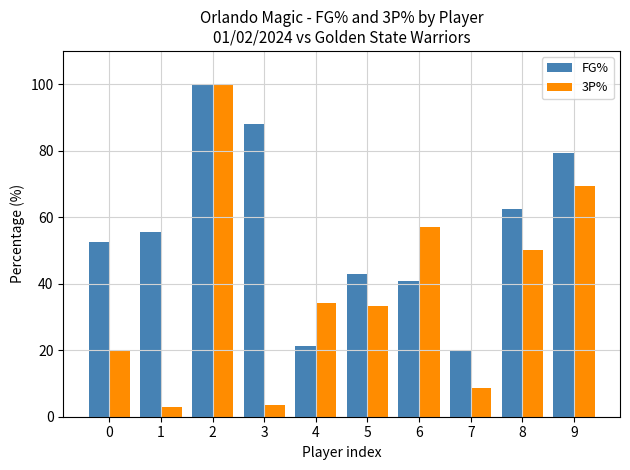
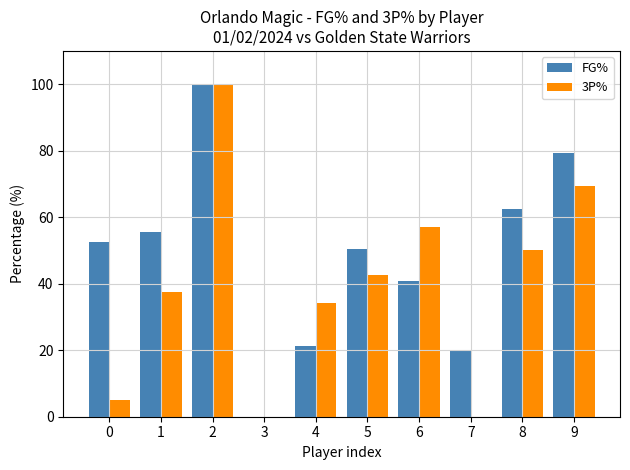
3P%, 0: 20 -> 5
3P%, 1: 3 -> 38
FG%, 3: 88 -> 0
3P%, 3: 4 -> 0
FG%, 5: 43 -> 50
3P%, 5: 33 -> 43
3P%, 7: 9 -> 0
